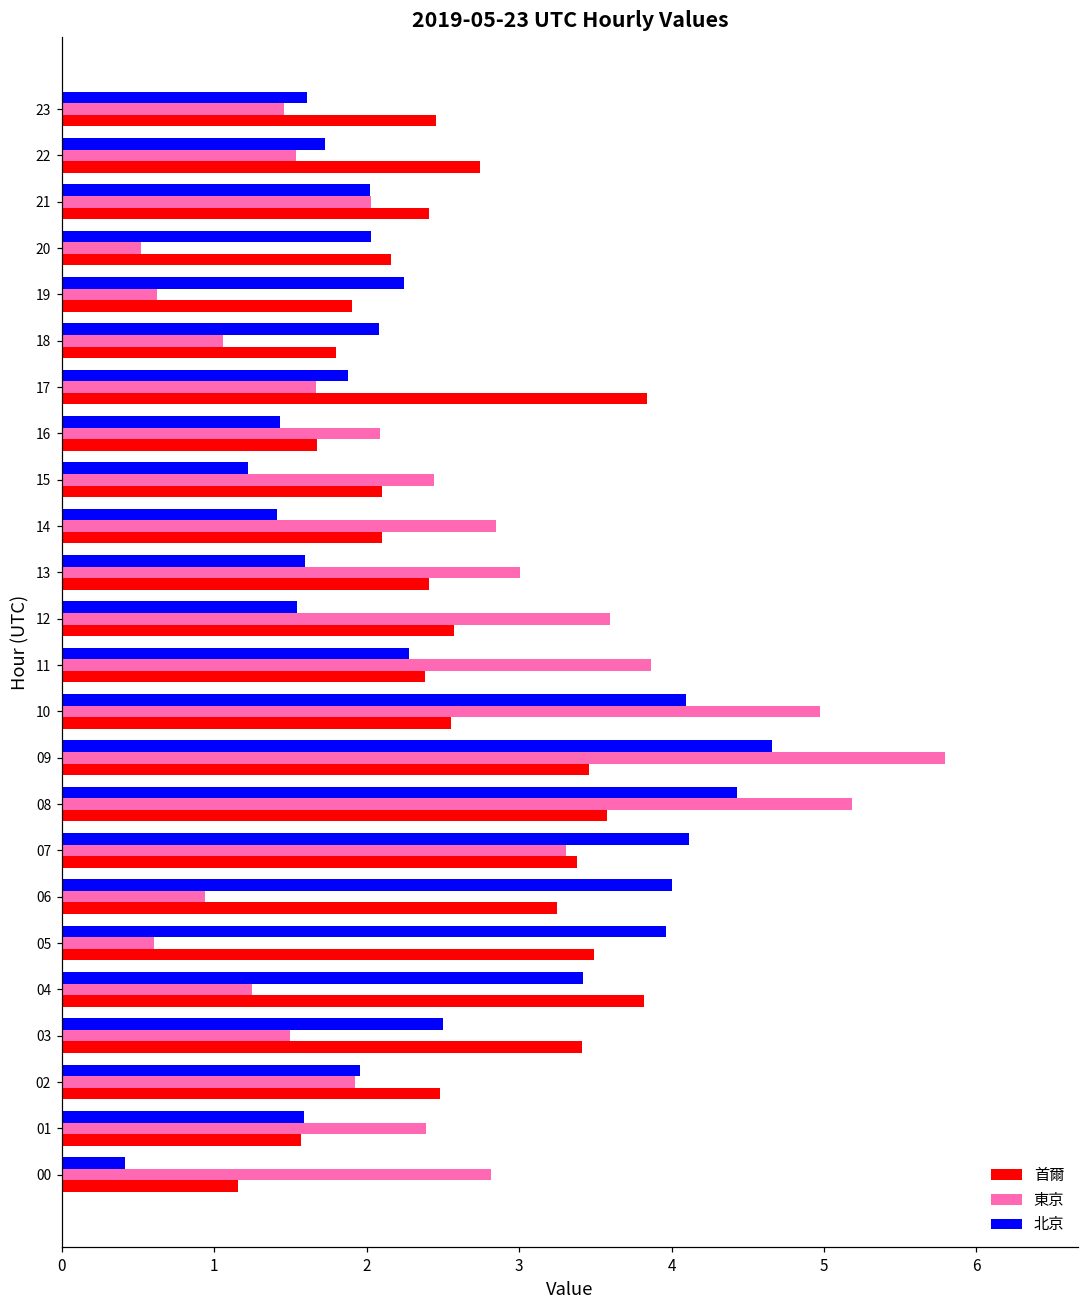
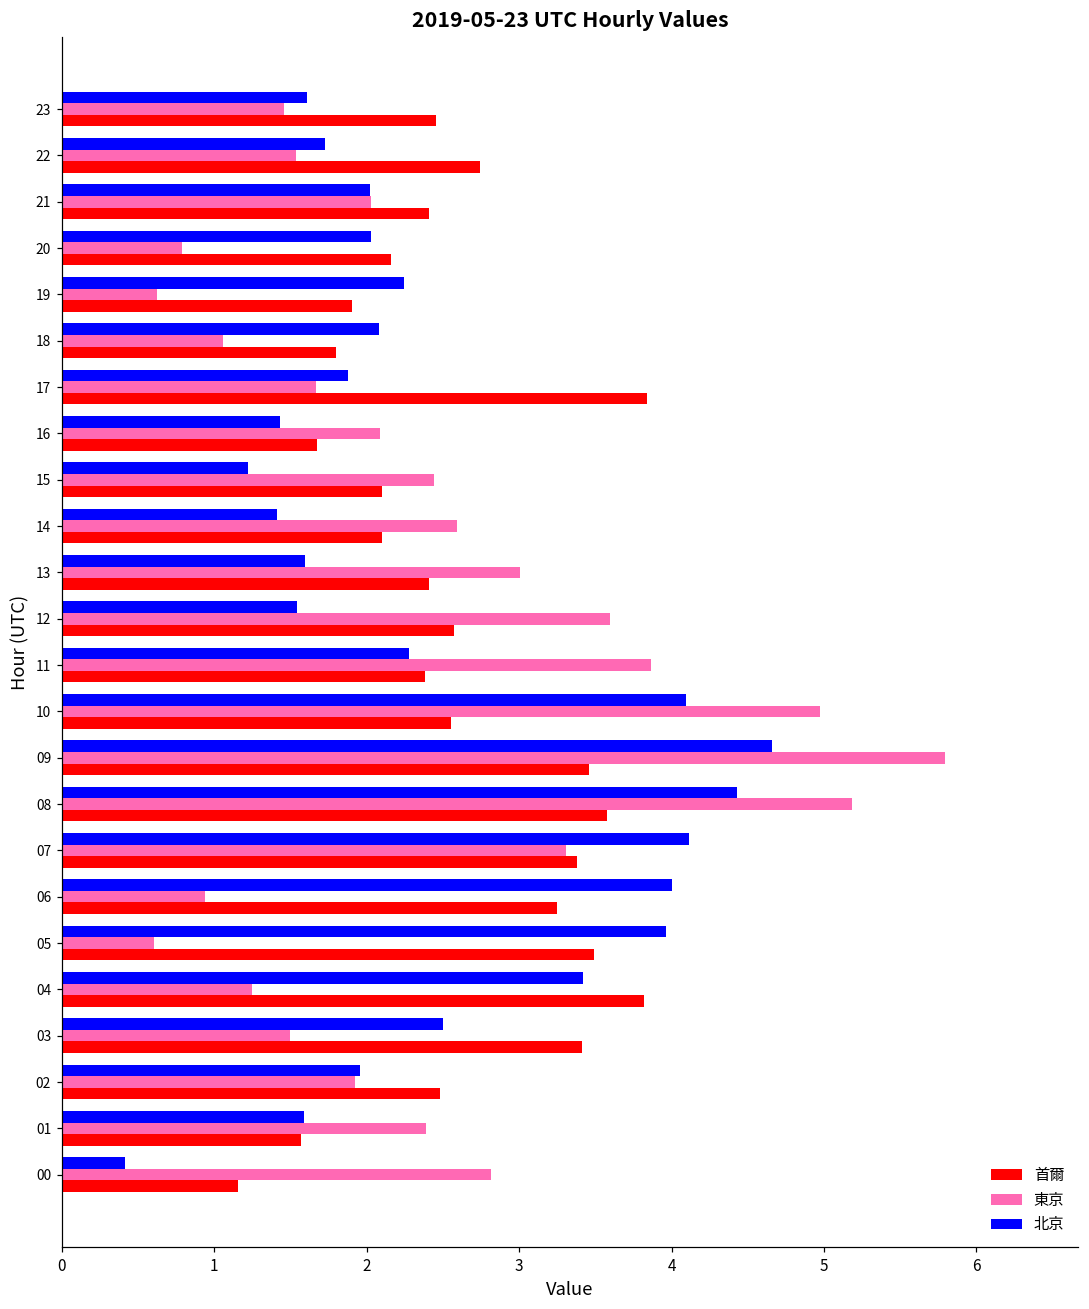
東京, 20: 0.52 -> 0.79
東京, 14: 2.85 -> 2.59
